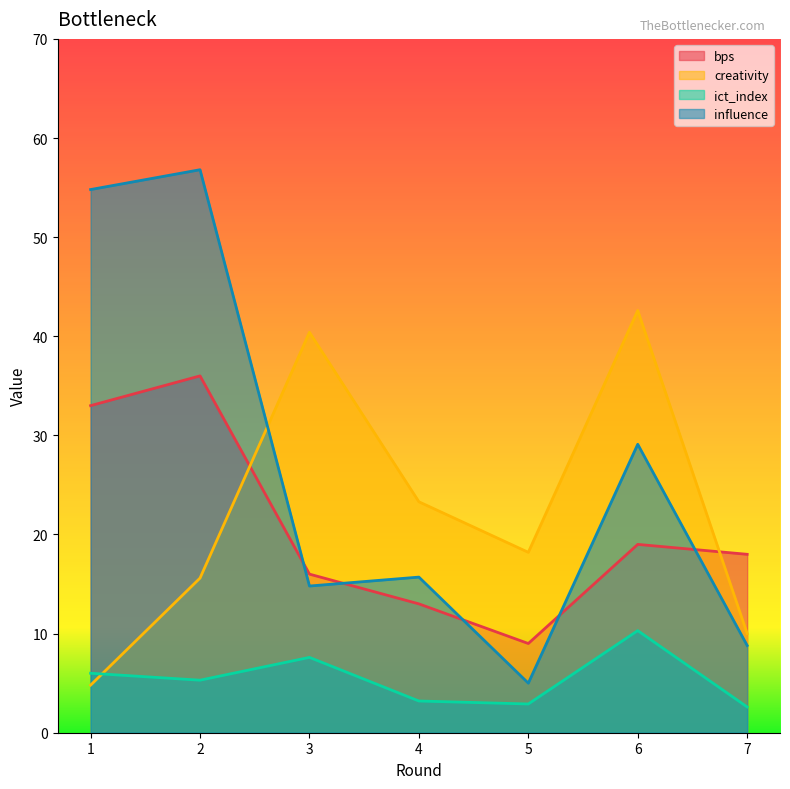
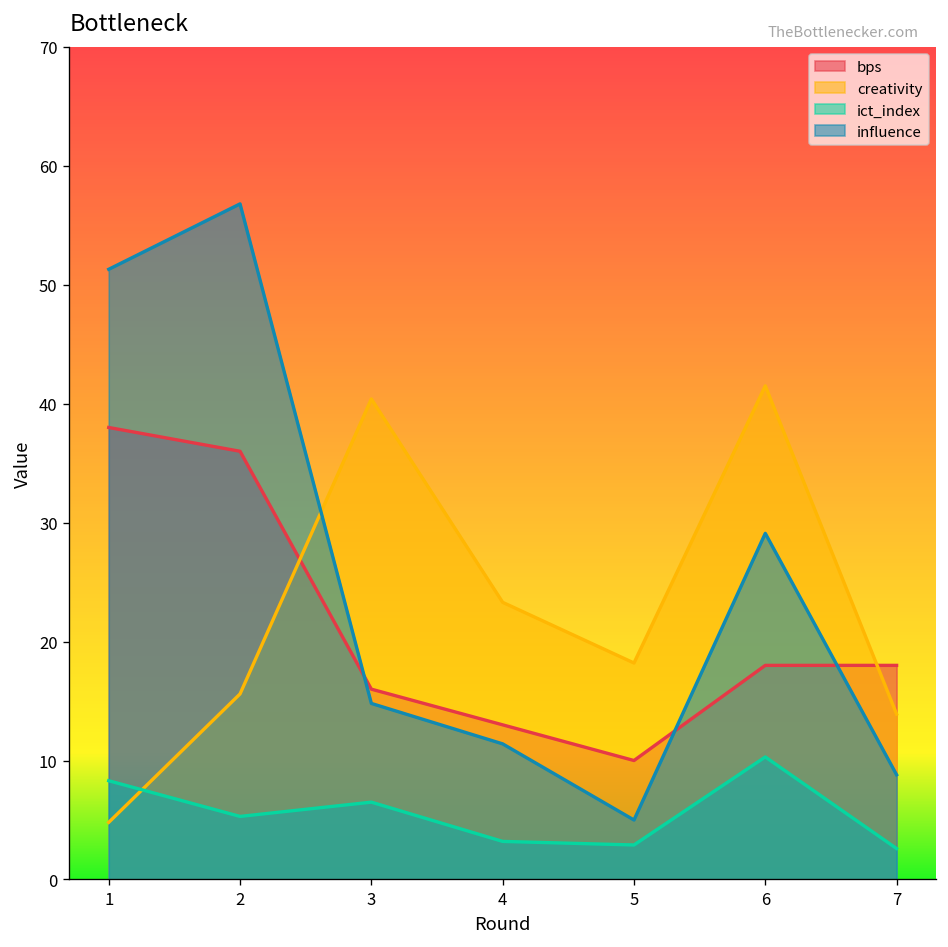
bps, 1: 33 -> 38
ict_index, 1: 6 -> 8
influence, 1: 55 -> 51
ict_index, 3: 8 -> 7
influence, 4: 16 -> 11
bps, 5: 9 -> 10
bps, 6: 19 -> 18
creativity, 6: 43 -> 42
creativity, 7: 10 -> 14
